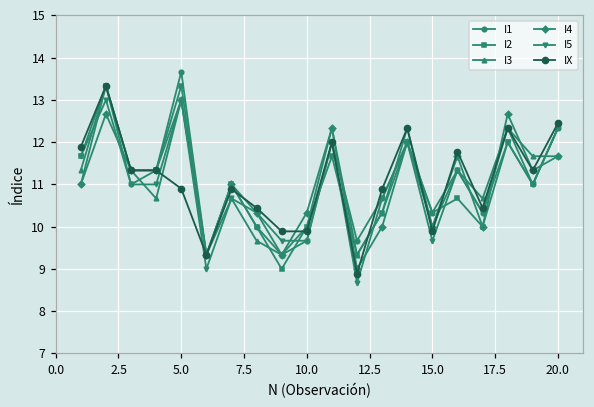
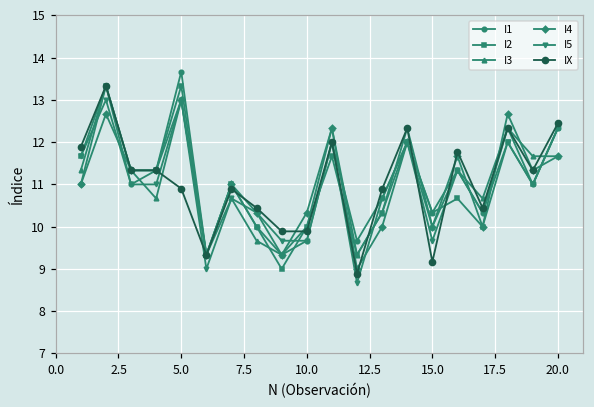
IX, 15.0: 9.9 -> 9.2
